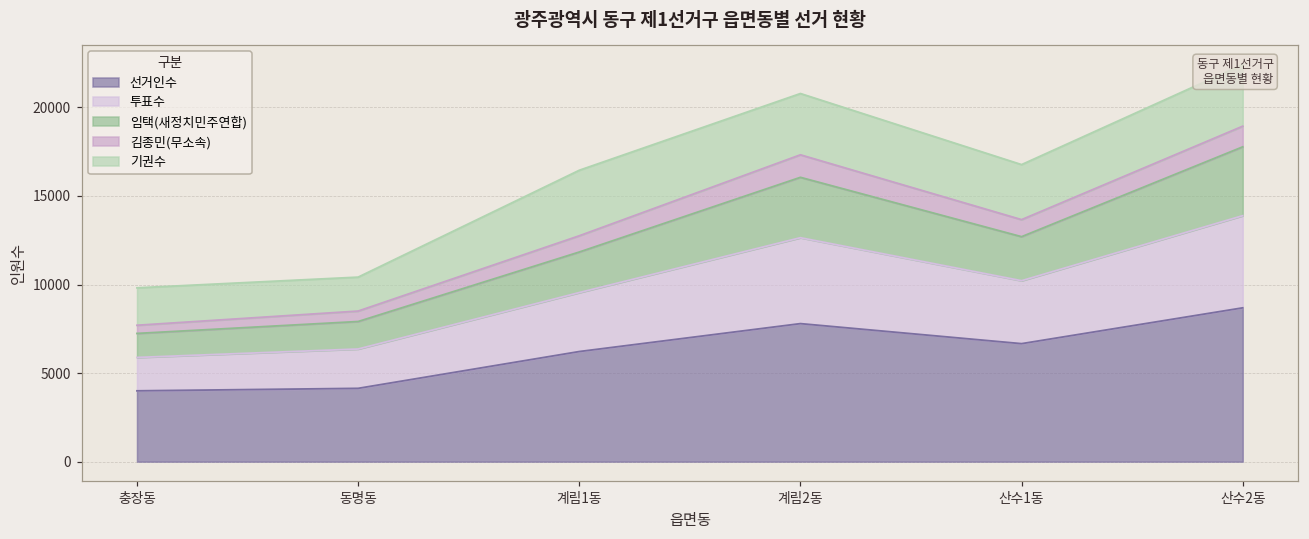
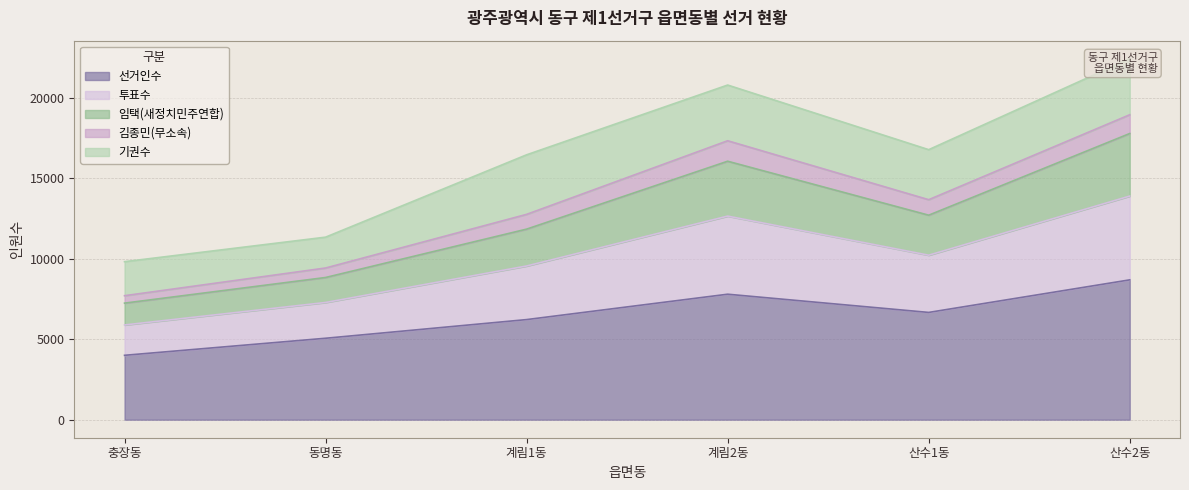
선거인수, 동명동: 4100 -> 5100
